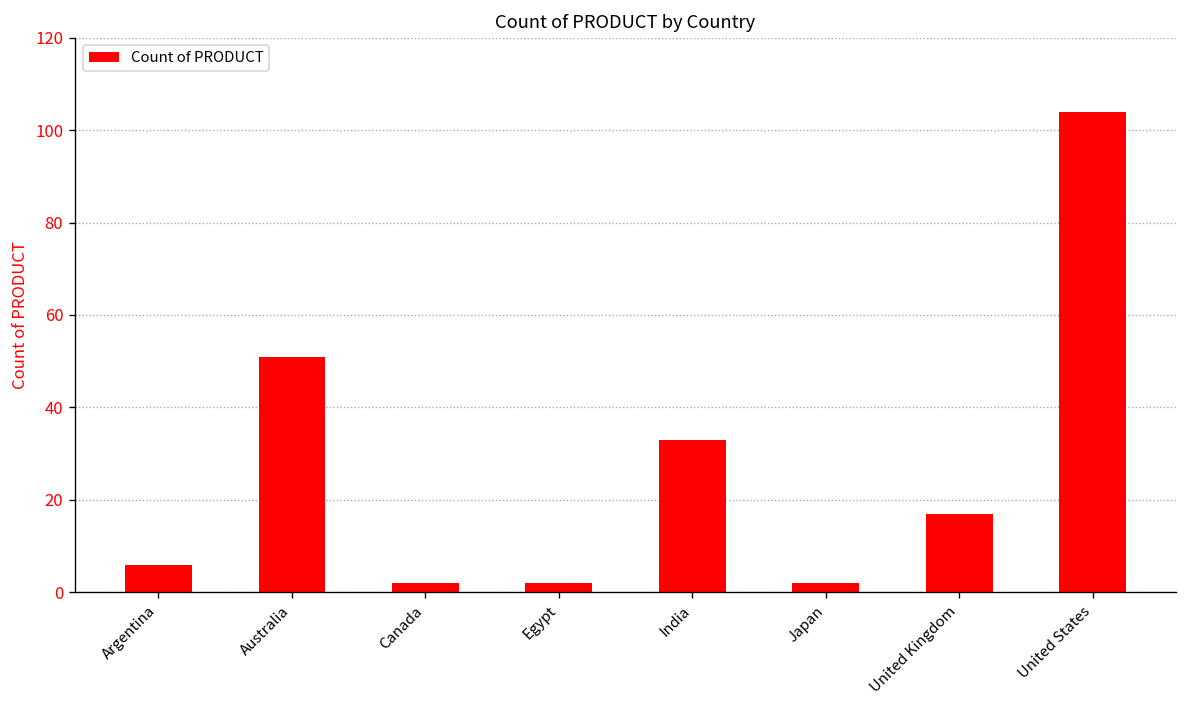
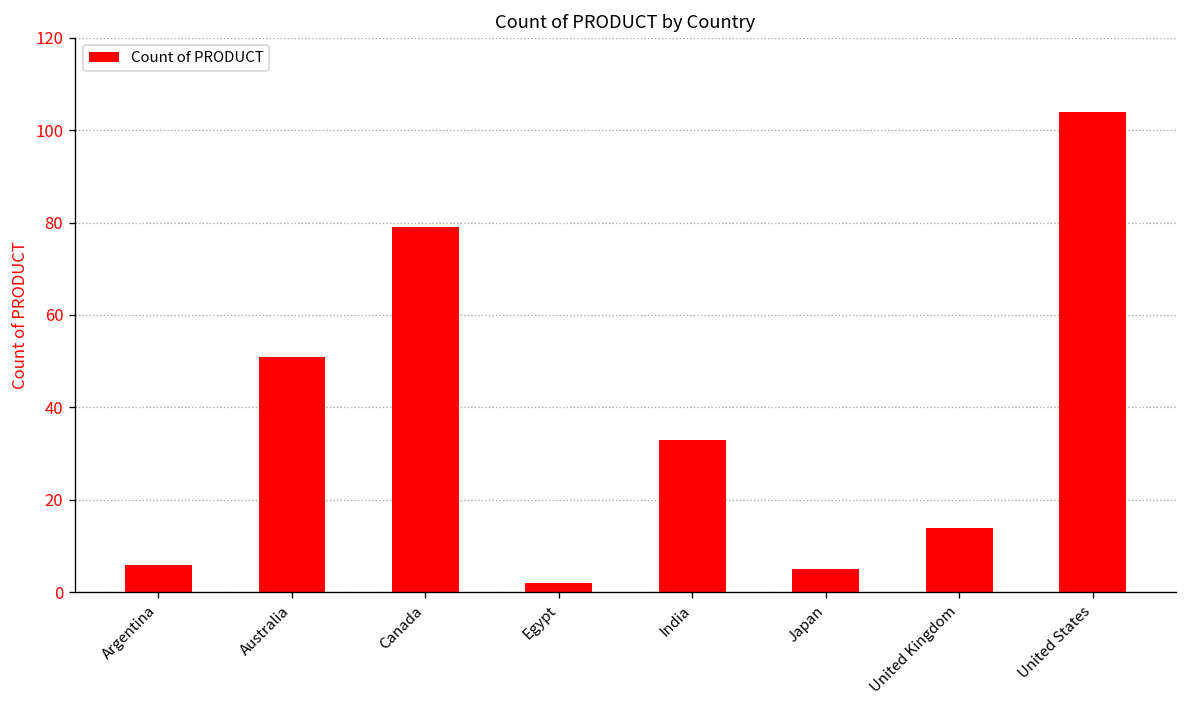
Canada: 2 -> 79
Japan: 2 -> 5
United Kingdom: 17 -> 14
